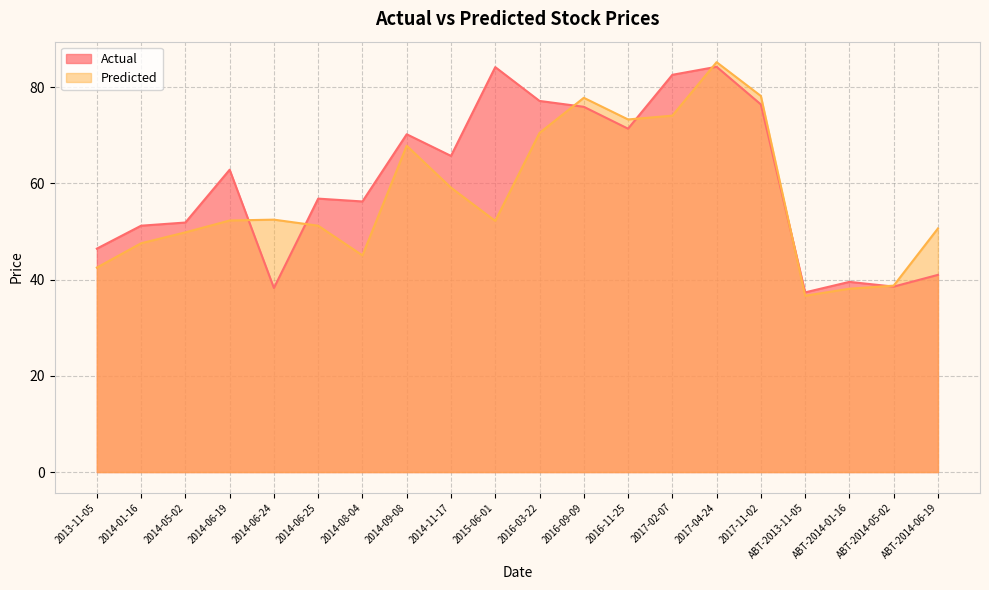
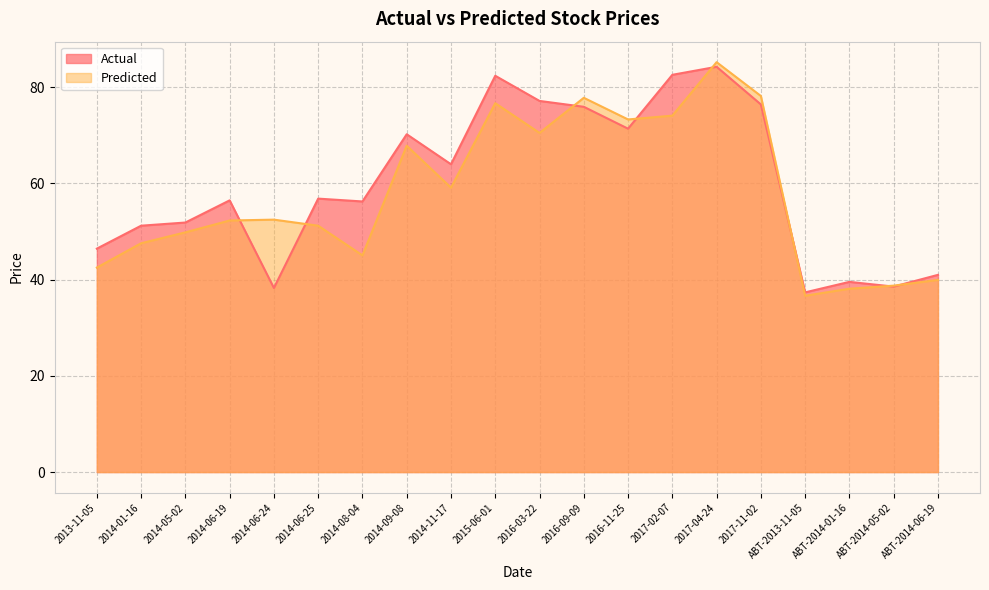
Actual, 2014-06-19: 63 -> 56
Actual, 2014-11-17: 66 -> 64
Actual, 2015-06-01: 84 -> 82
Predicted, 2015-06-01: 52 -> 77
Predicted, ABT-2014-06-19: 51 -> 40
